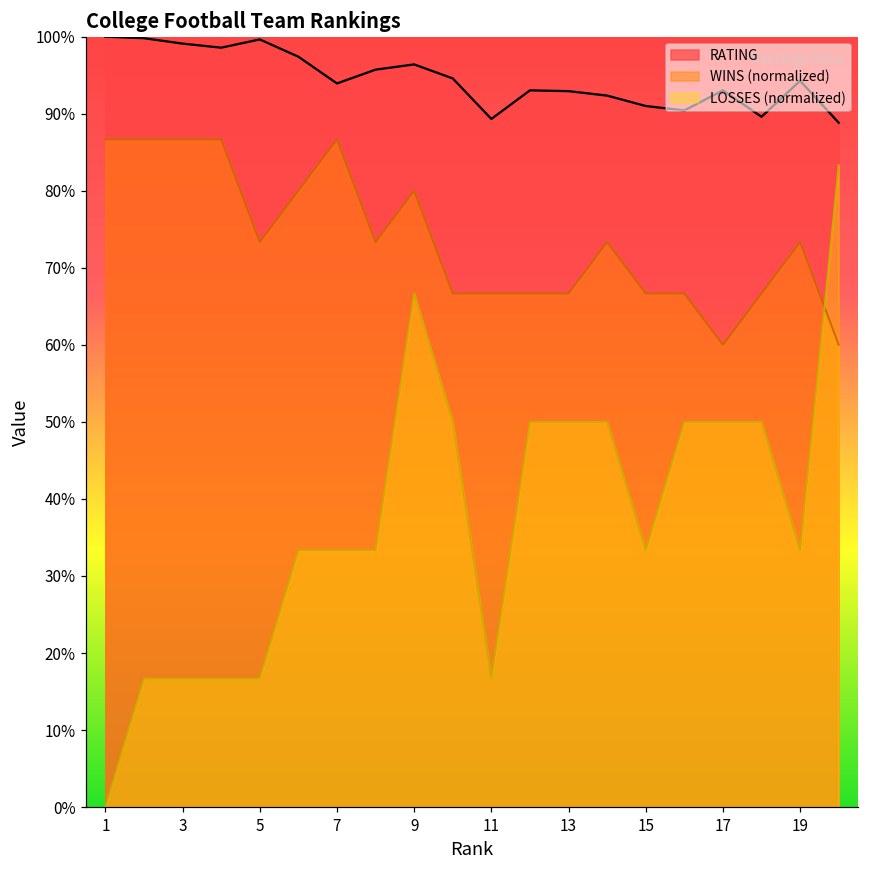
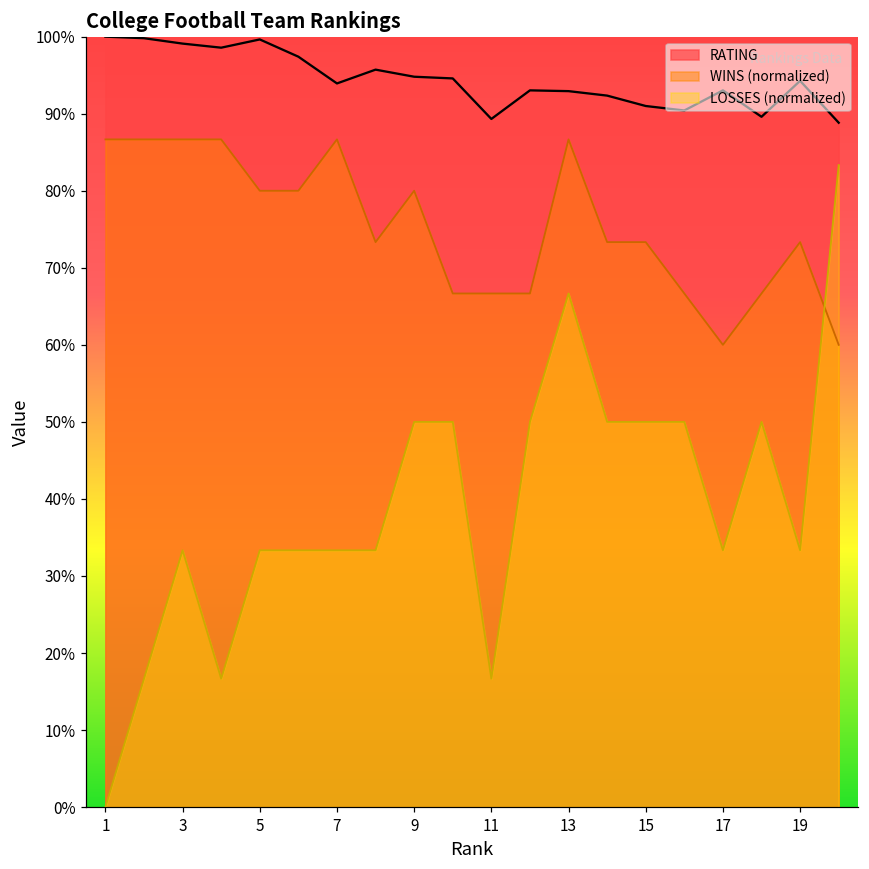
LOSSES (normalized), 3: 17% -> 33%
WINS (normalized), 5: 73% -> 80%
LOSSES (normalized), 5: 17% -> 33%
RATING, 9: 96% -> 95%
LOSSES (normalized), 9: 67% -> 50%
WINS (normalized), 13: 67% -> 87%
LOSSES (normalized), 13: 50% -> 67%
WINS (normalized), 15: 67% -> 73%
LOSSES (normalized), 15: 33% -> 50%
LOSSES (normalized), 17: 50% -> 33%
